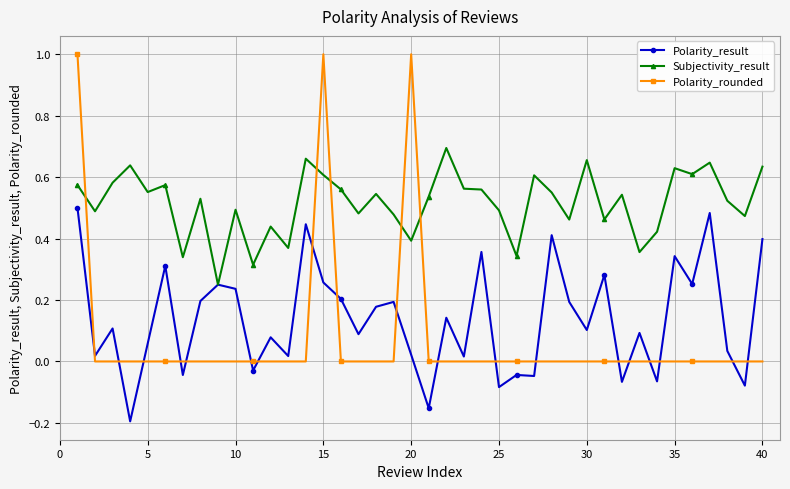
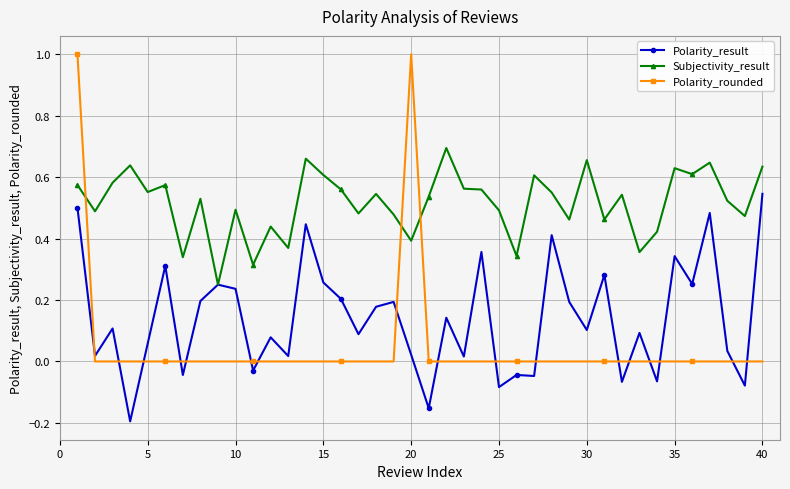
Polarity_rounded, 15: 1 -> 0
Polarity_result, 40: 0.40 -> 0.55
